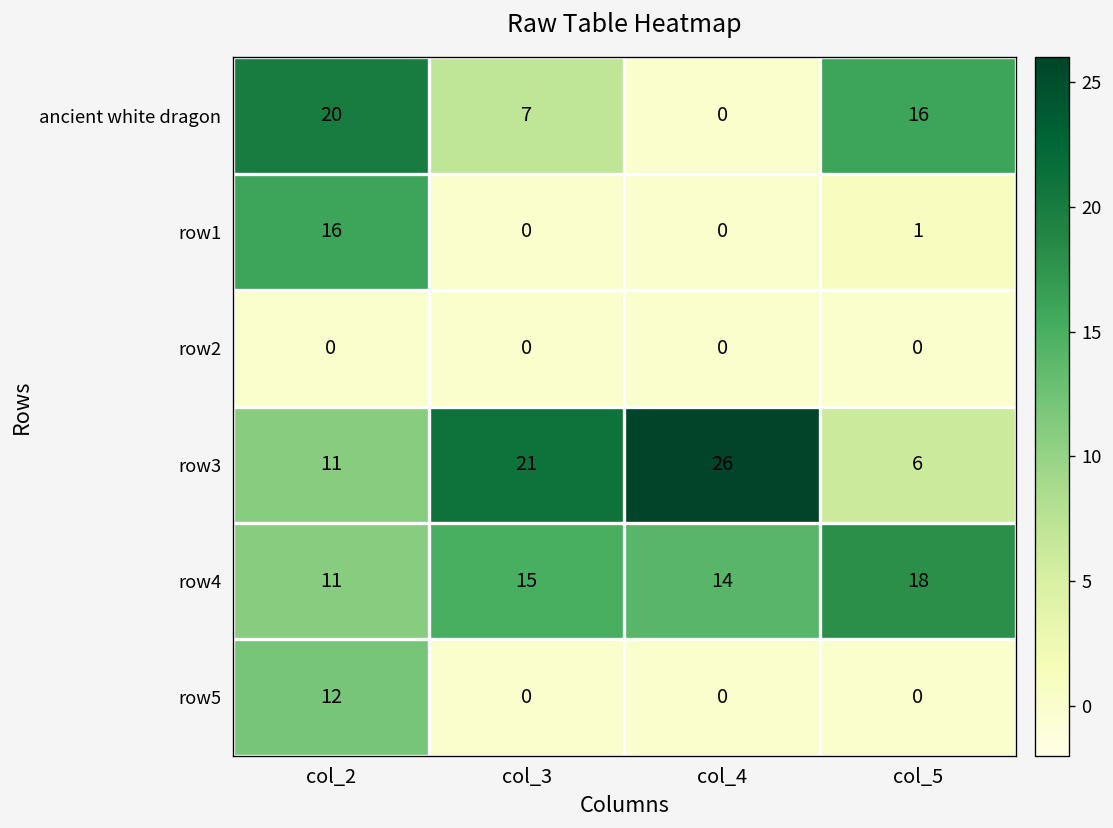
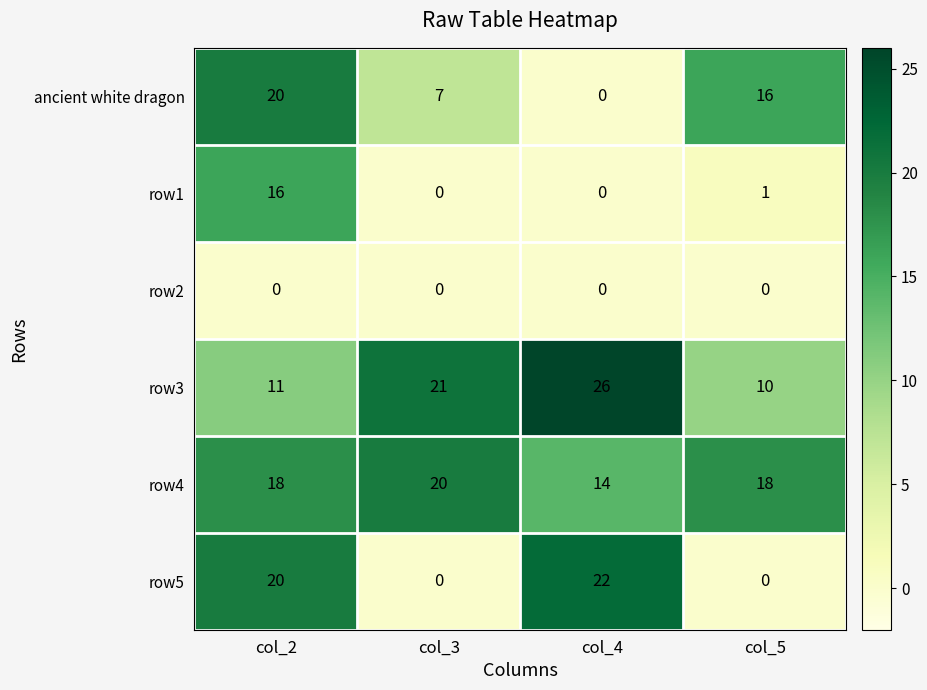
row3, col_5: 6 -> 10
row4, col_2: 11 -> 18
row4, col_3: 15 -> 20
row5, col_2: 12 -> 20
row5, col_4: 0 -> 22
